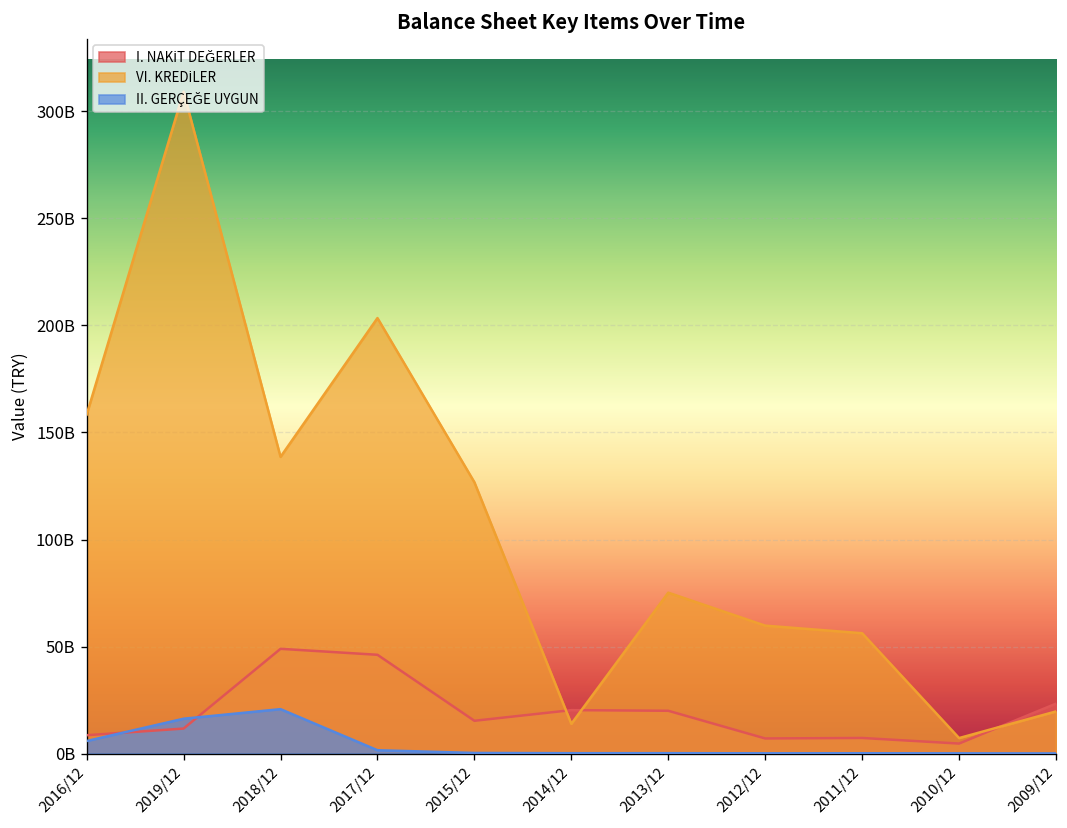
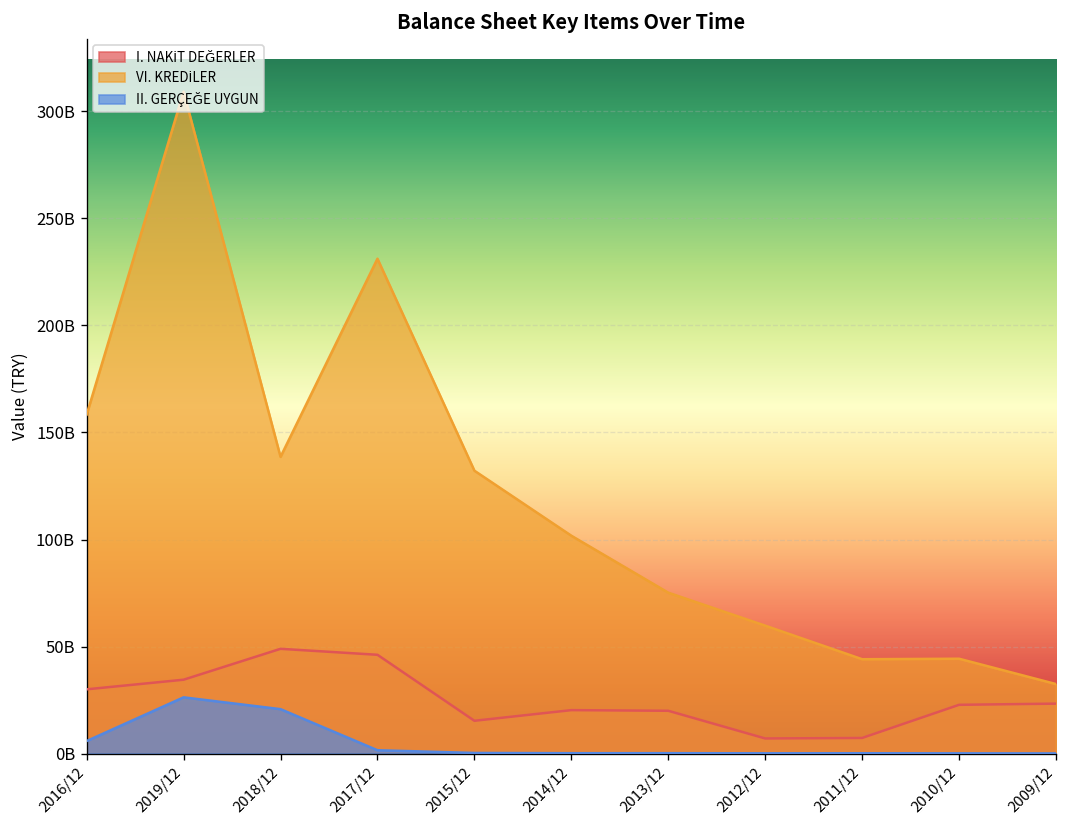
I. NAKİT DEĞERLER, 2016/12: 9000000000 -> 30000000000
I. NAKİT DEĞERLER, 2019/12: 12000000000 -> 34000000000
II. GERÇEĞE UYGUN, 2019/12: 16000000000 -> 26000000000
VI. KREDİLER, 2017/12: 203000000000 -> 231000000000
VI. KREDİLER, 2015/12: 127000000000 -> 132000000000
VI. KREDİLER, 2014/12: 14000000000 -> 102000000000
VI. KREDİLER, 2011/12: 56000000000 -> 44000000000
I. NAKİT DEĞERLER, 2010/12: 5000000000 -> 23000000000
VI. KREDİLER, 2010/12: 7000000000 -> 44000000000
VI. KREDİLER, 2009/12: 20000000000 -> 32000000000
